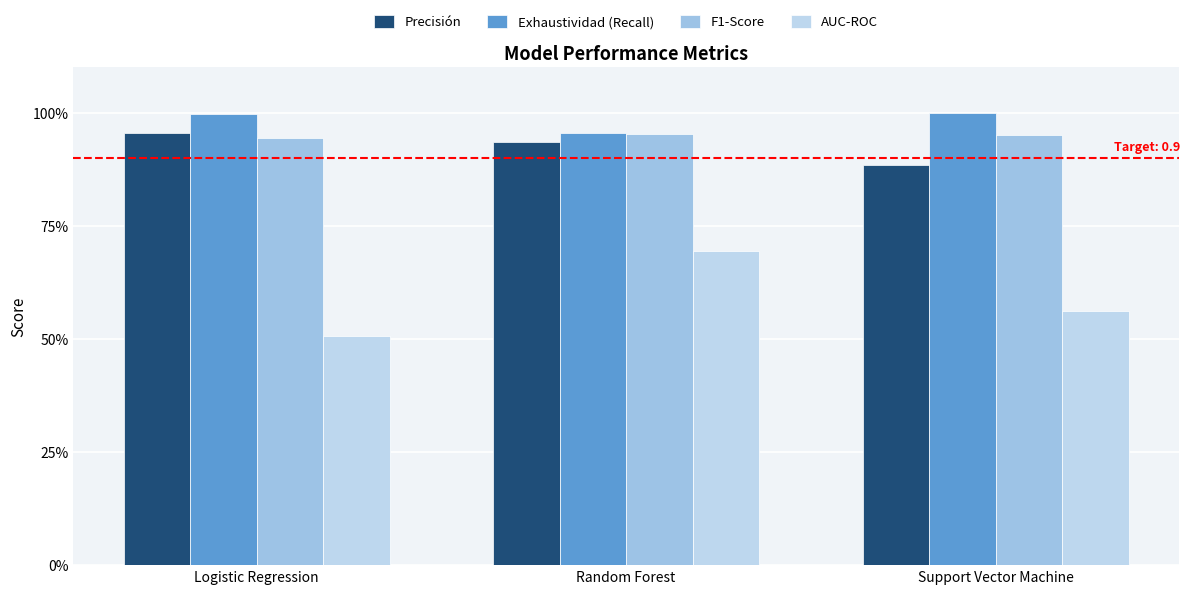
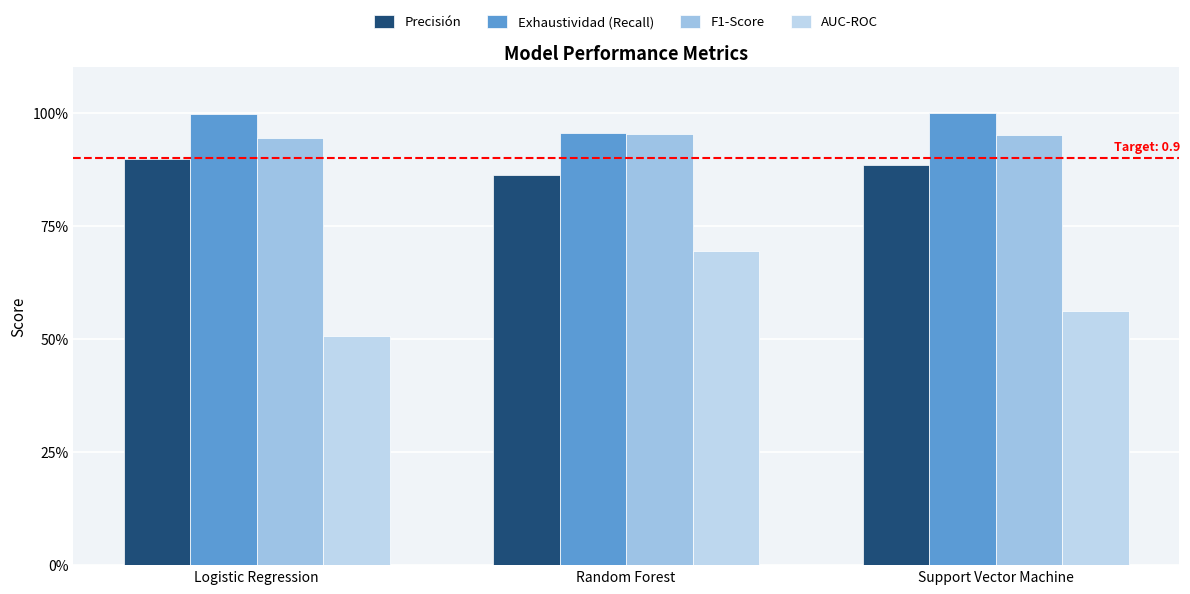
Precisión, Logistic Regression: 96% -> 90%
Precisión, Random Forest: 93% -> 86%
